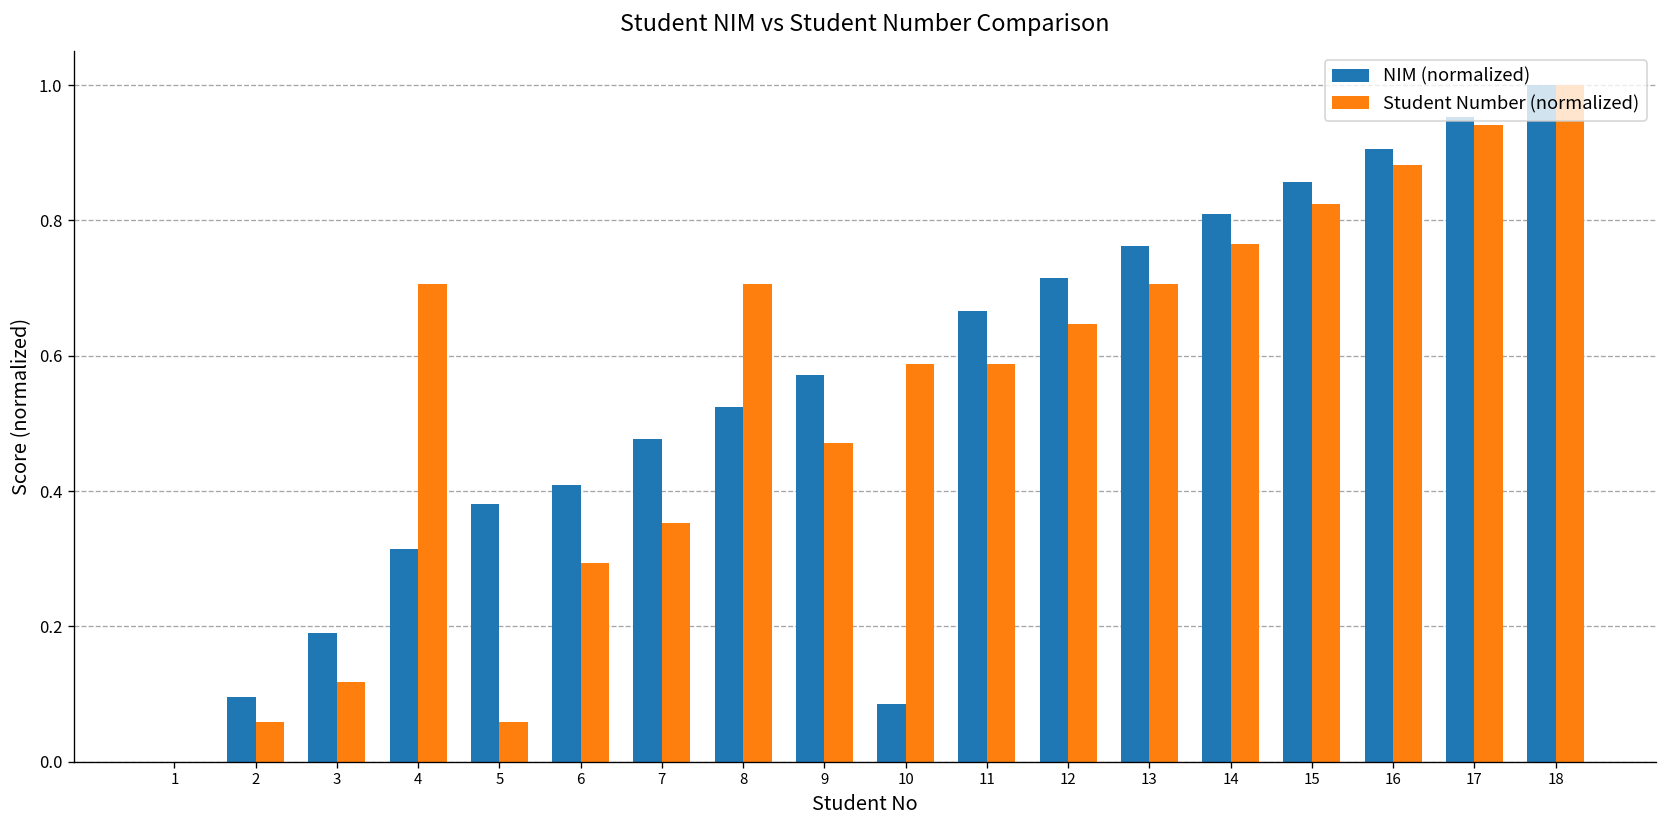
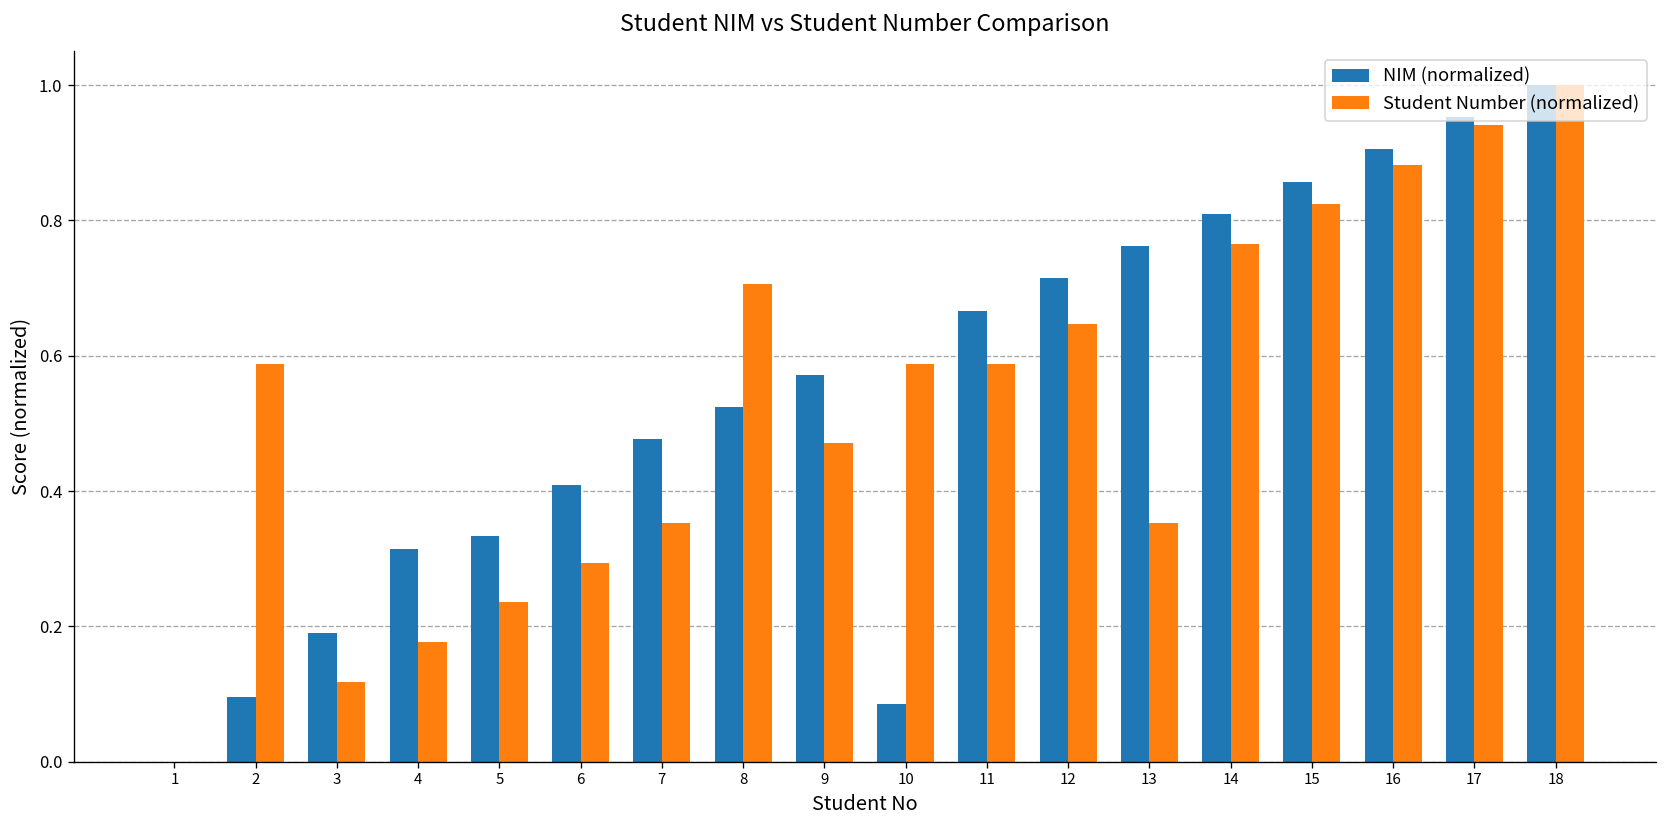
Student Number (normalized), 2: 0.06 -> 0.59
Student Number (normalized), 4: 0.71 -> 0.18
NIM (normalized), 5: 0.38 -> 0.33
Student Number (normalized), 5: 0.06 -> 0.24
Student Number (normalized), 13: 0.71 -> 0.35
